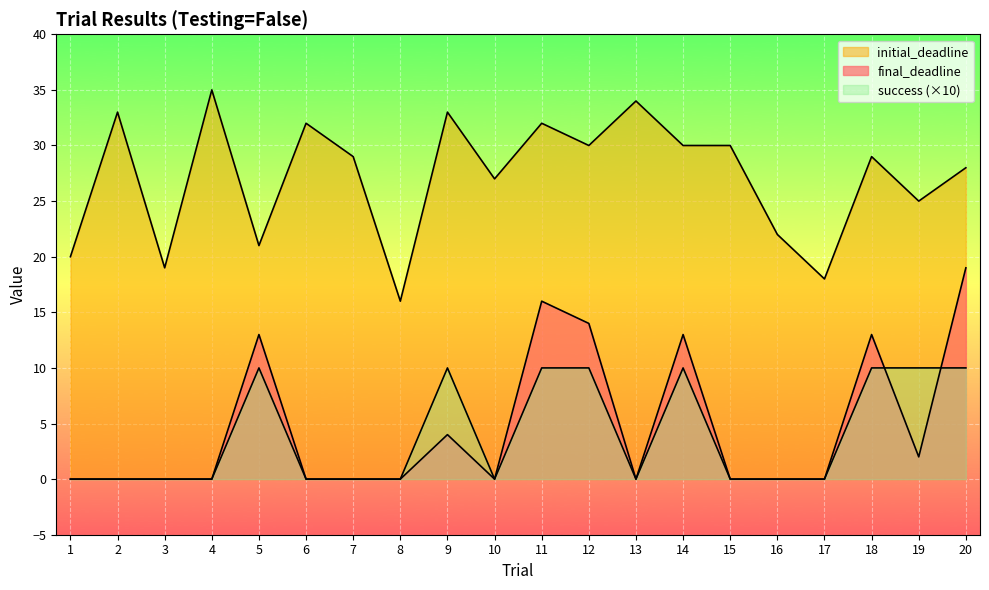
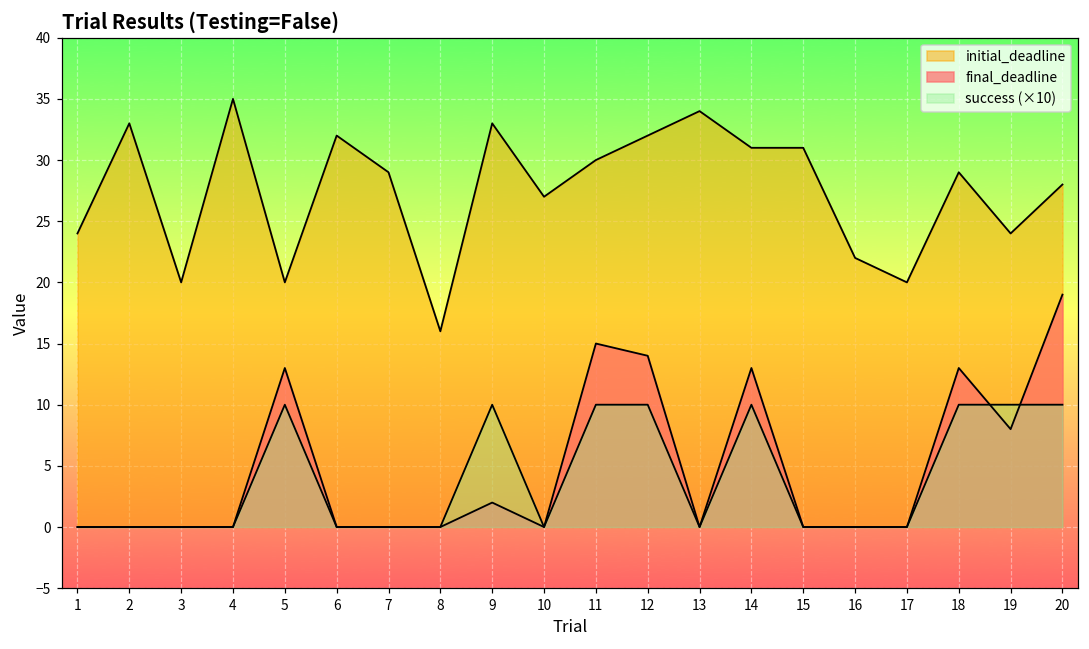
initial_deadline, 1: 20 -> 24
initial_deadline, 3: 19 -> 20
initial_deadline, 5: 21 -> 20
final_deadline, 9: 4 -> 2
initial_deadline, 11: 32 -> 30
final_deadline, 11: 16 -> 15
initial_deadline, 12: 30 -> 32
initial_deadline, 14: 30 -> 31
initial_deadline, 15: 30 -> 31
initial_deadline, 17: 18 -> 20
initial_deadline, 19: 25 -> 24
final_deadline, 19: 2 -> 8
